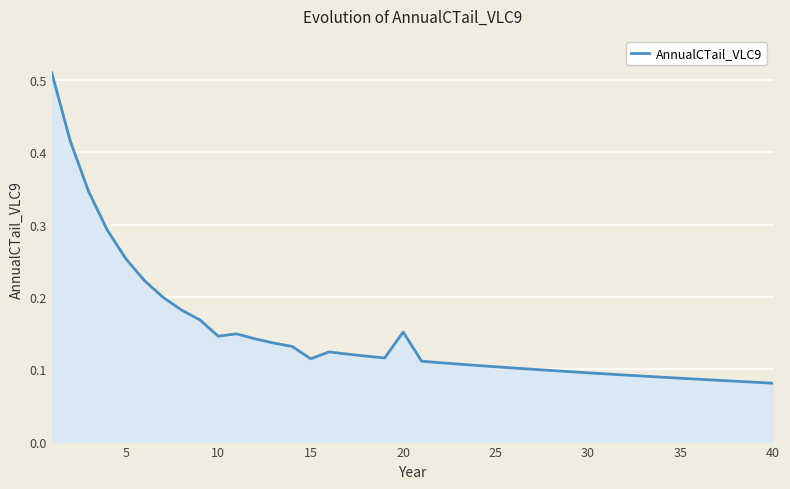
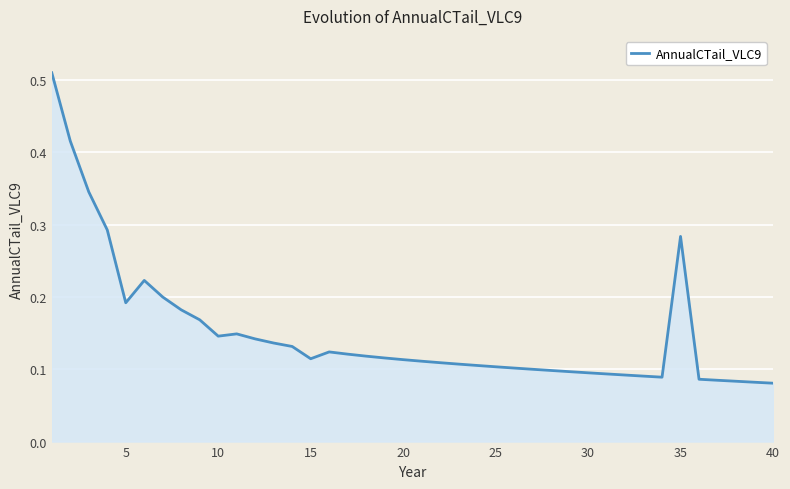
5: 0.25 -> 0.19
20: 0.15 -> 0.11
35: 0.09 -> 0.28
